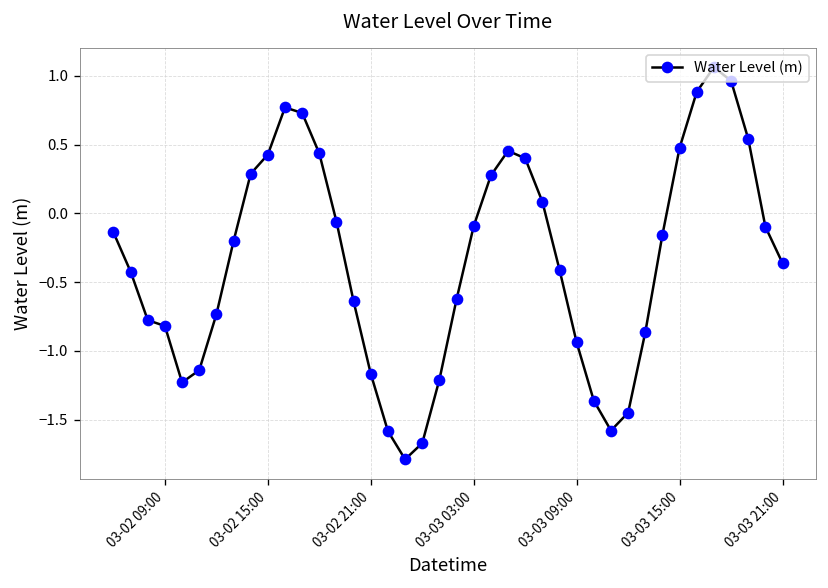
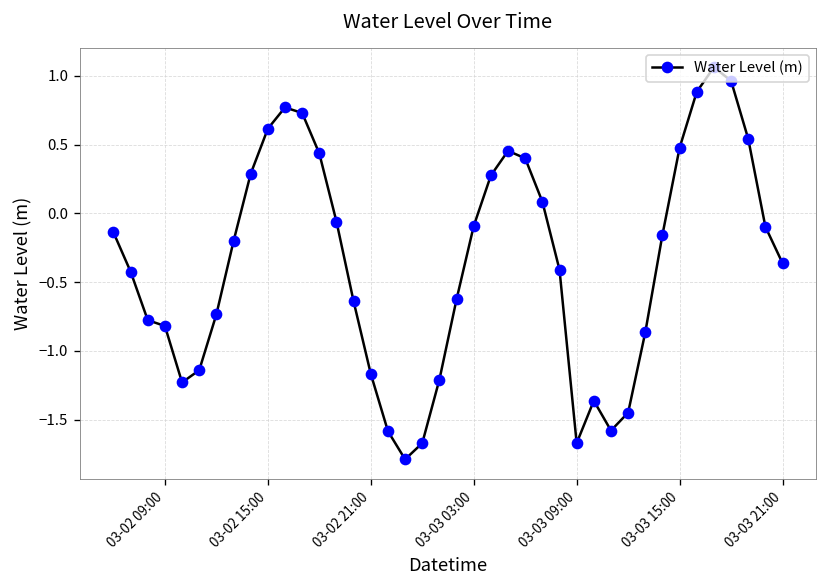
03-02 15:00: 0.43 -> 0.62
03-03 09:00: -0.94 -> -1.67
